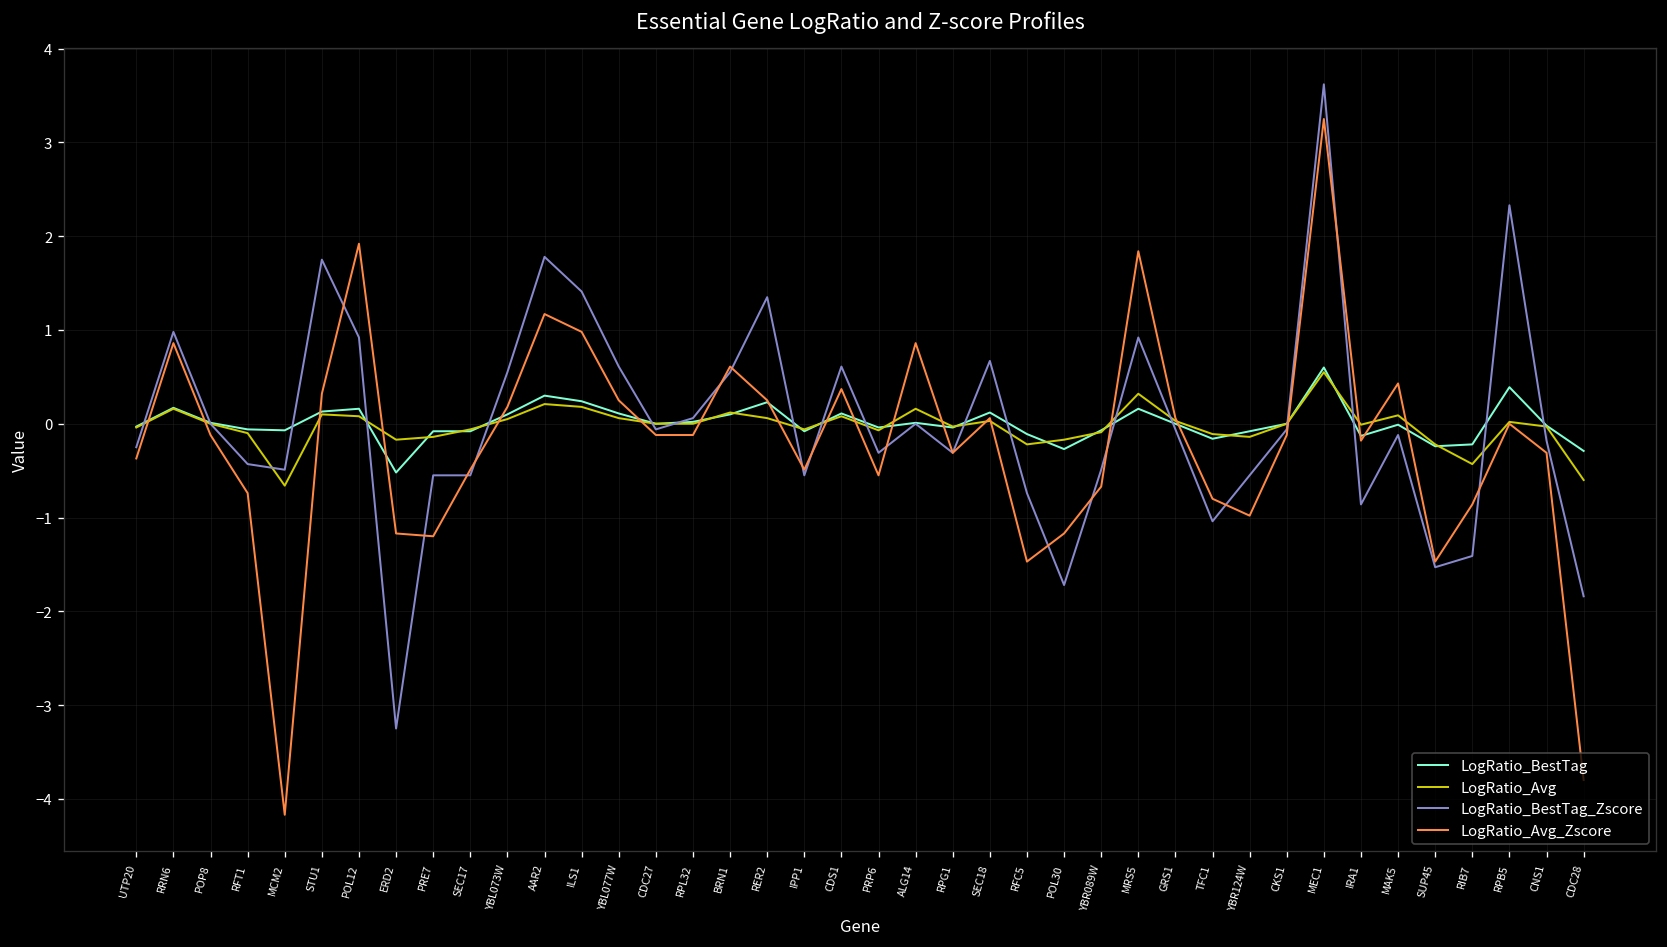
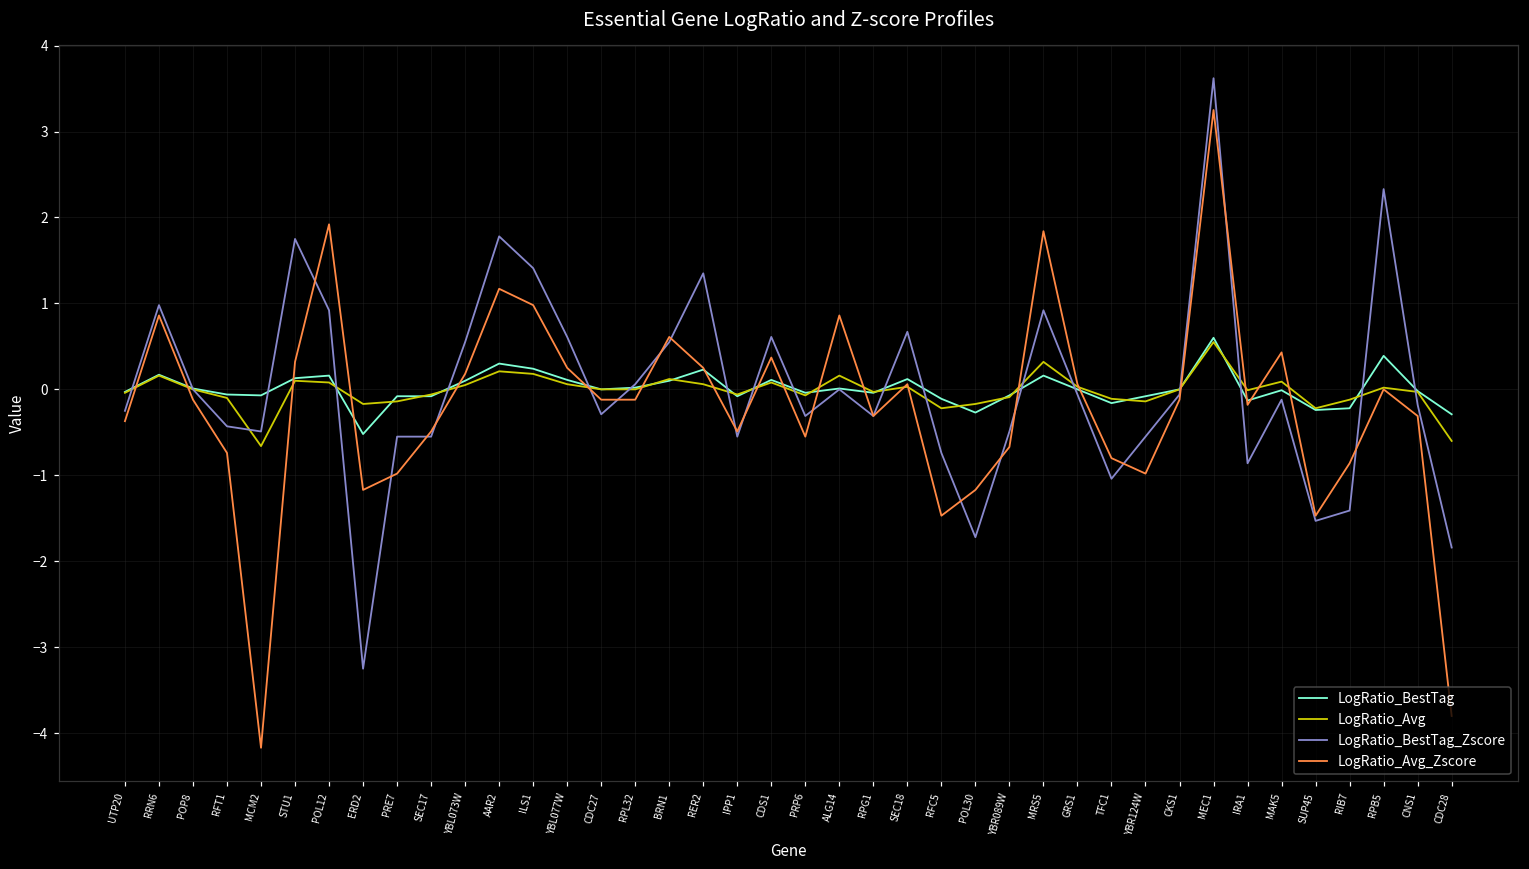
LogRatio_Avg_Zscore, PRE7: -1.2 -> -1.0
LogRatio_BestTag_Zscore, CDC27: -0.1 -> -0.3
LogRatio_Avg, RIB7: -0.4 -> -0.1
